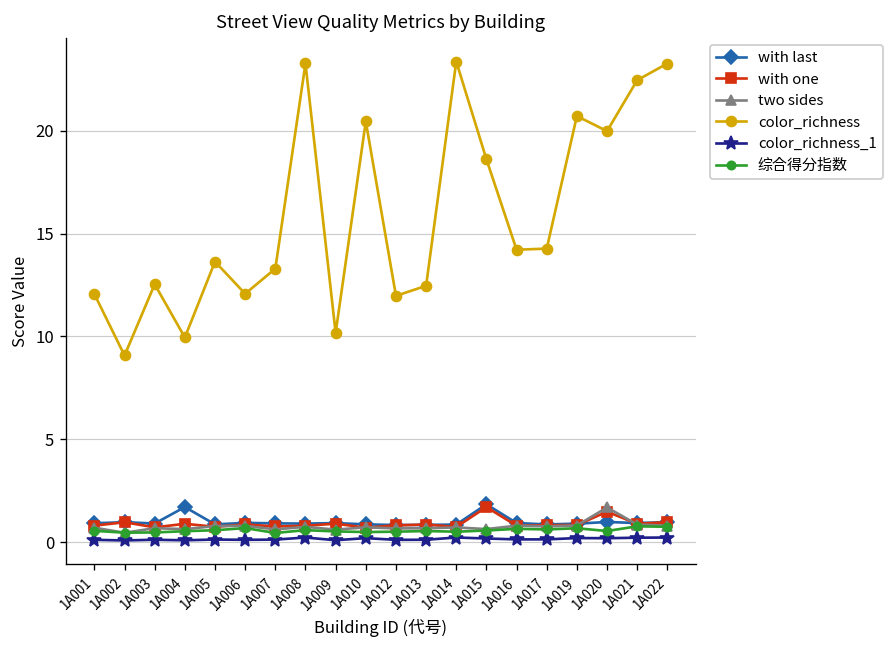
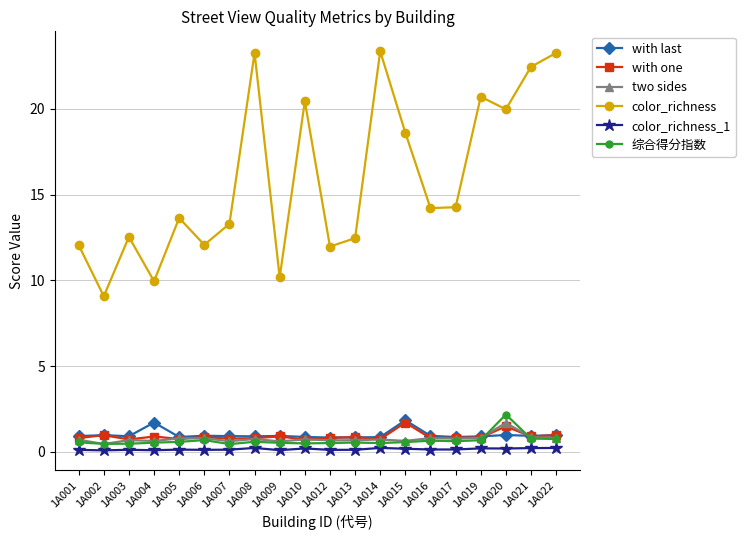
综合得分指数, 1A020: 0.6 -> 2.2
